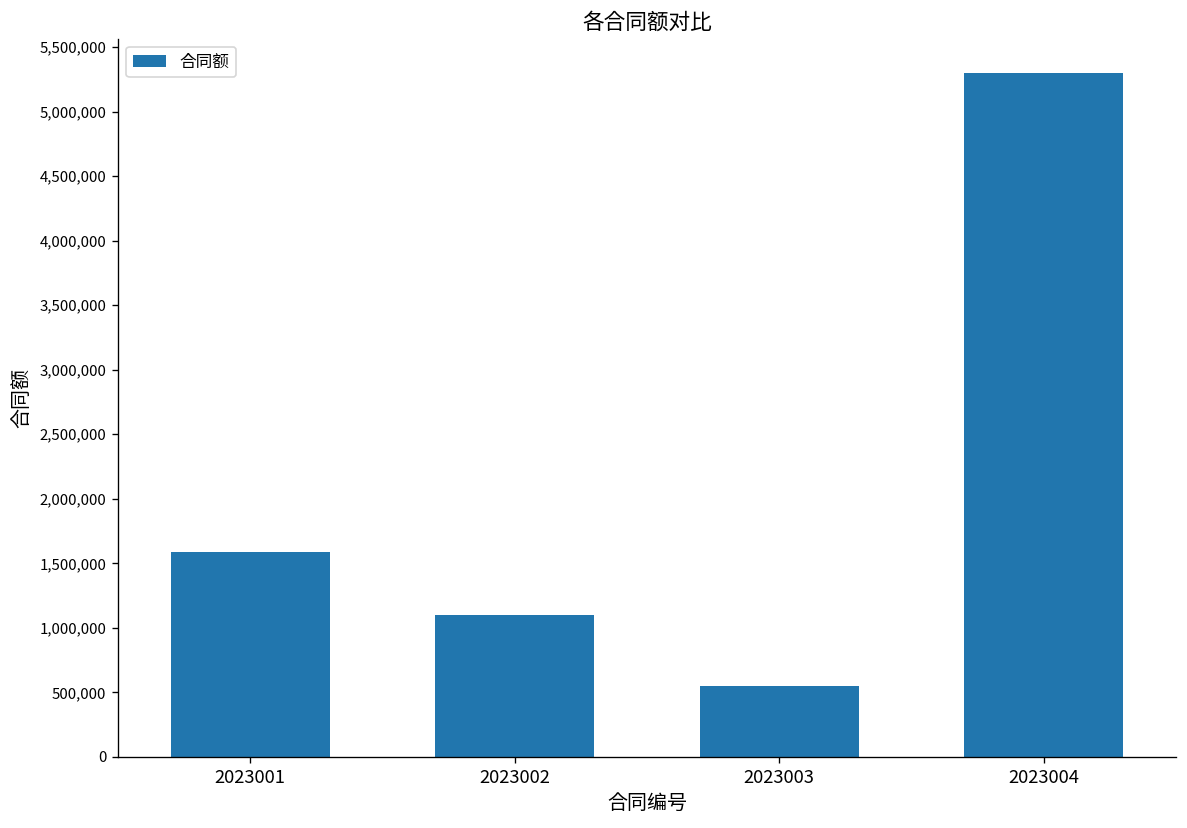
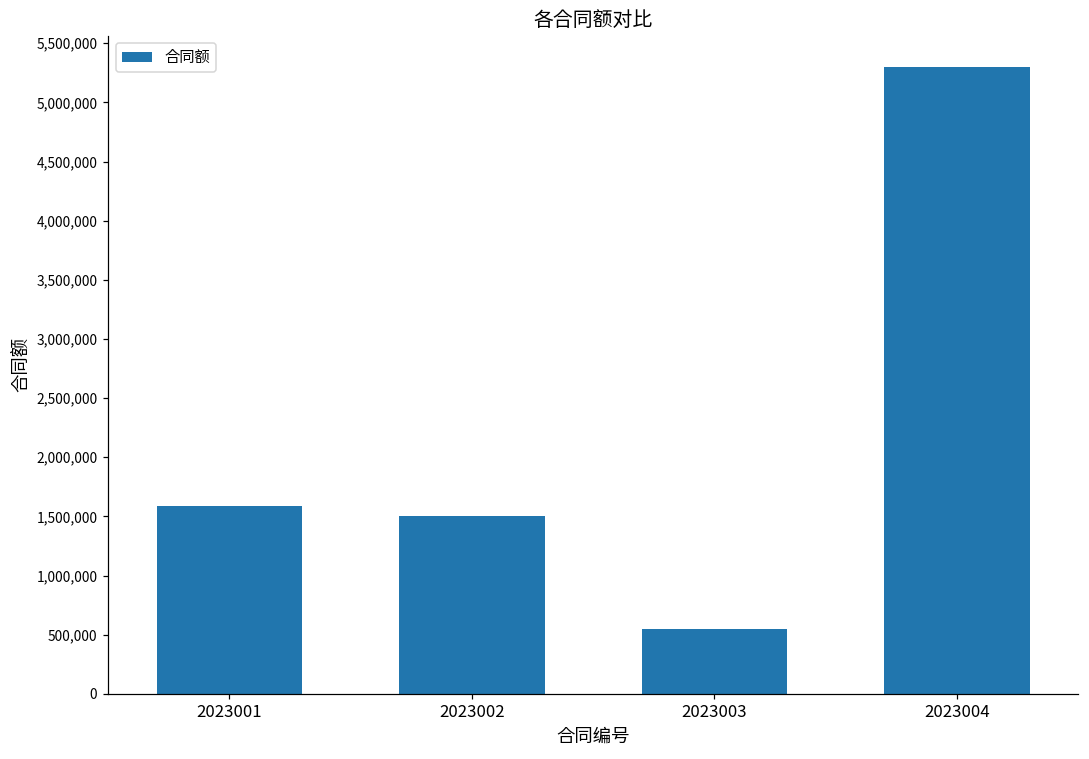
2023002: 1,100,000 -> 1,500,000
